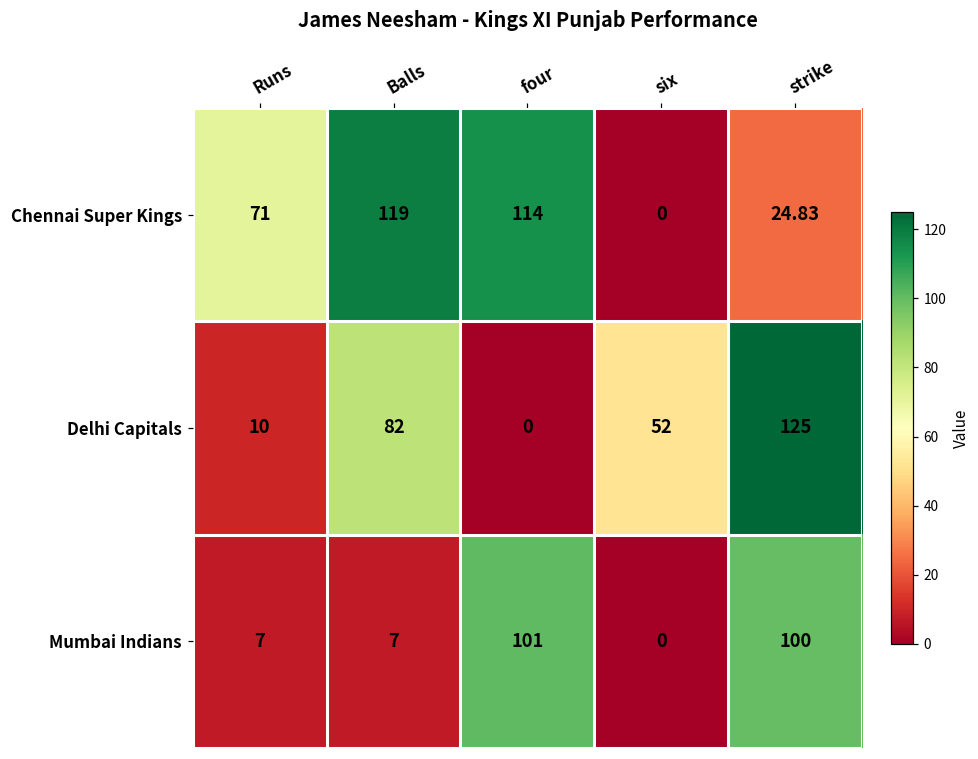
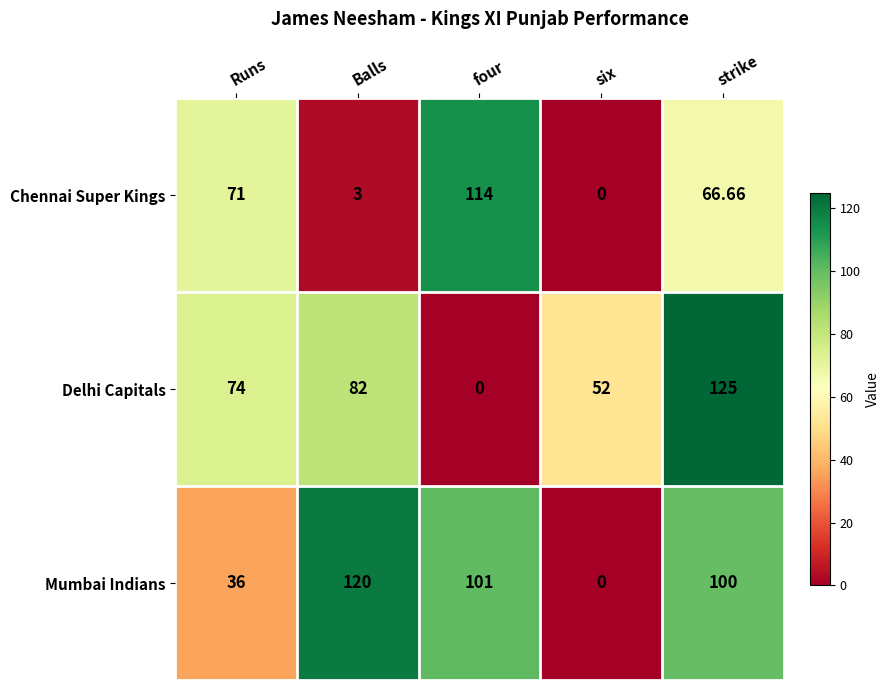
Chennai Super Kings, Balls: 119 -> 3
Chennai Super Kings, strike: 24.83 -> 66.66
Delhi Capitals, Runs: 10 -> 74
Mumbai Indians, Runs: 7 -> 36
Mumbai Indians, Balls: 7 -> 120
